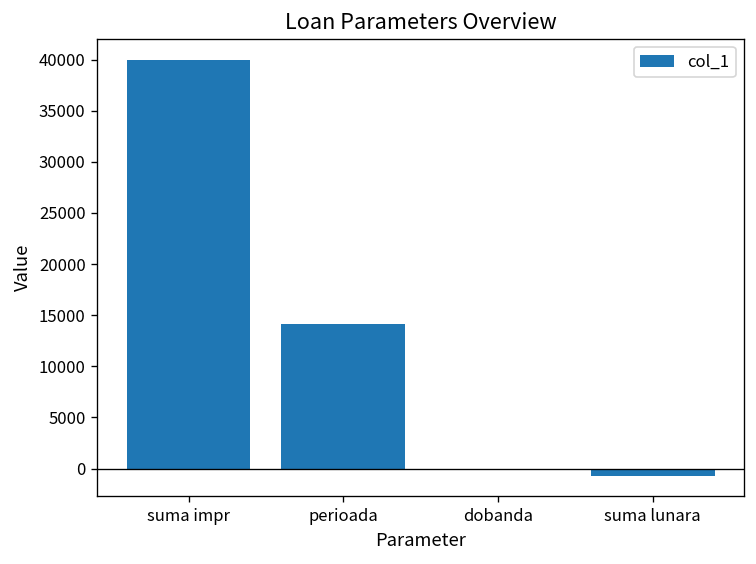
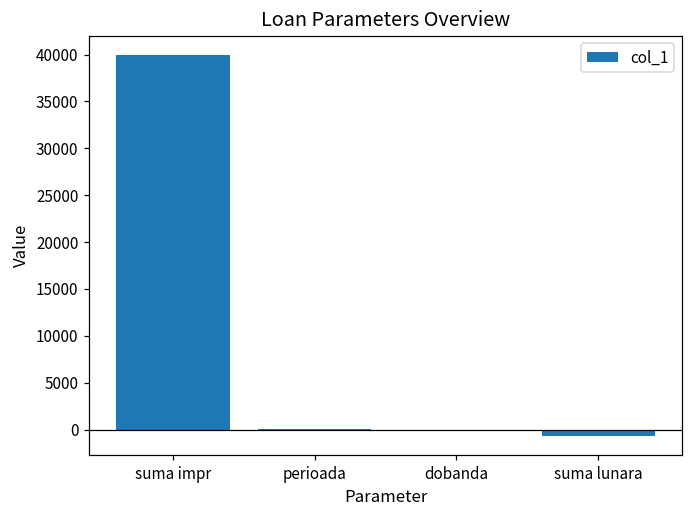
perioada: 14000 -> 0
